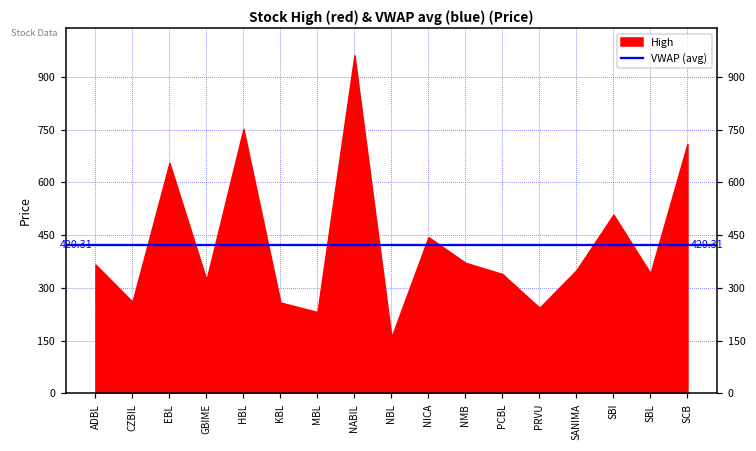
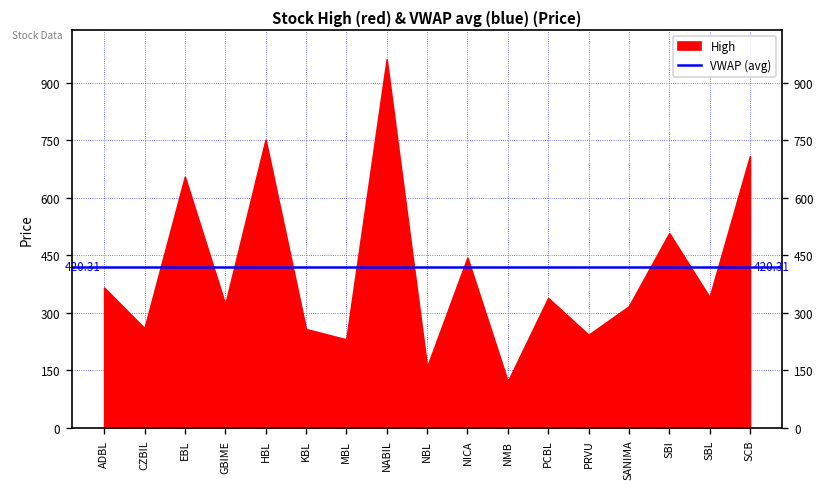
NMB: 370 -> 120
SANIMA: 350 -> 320
